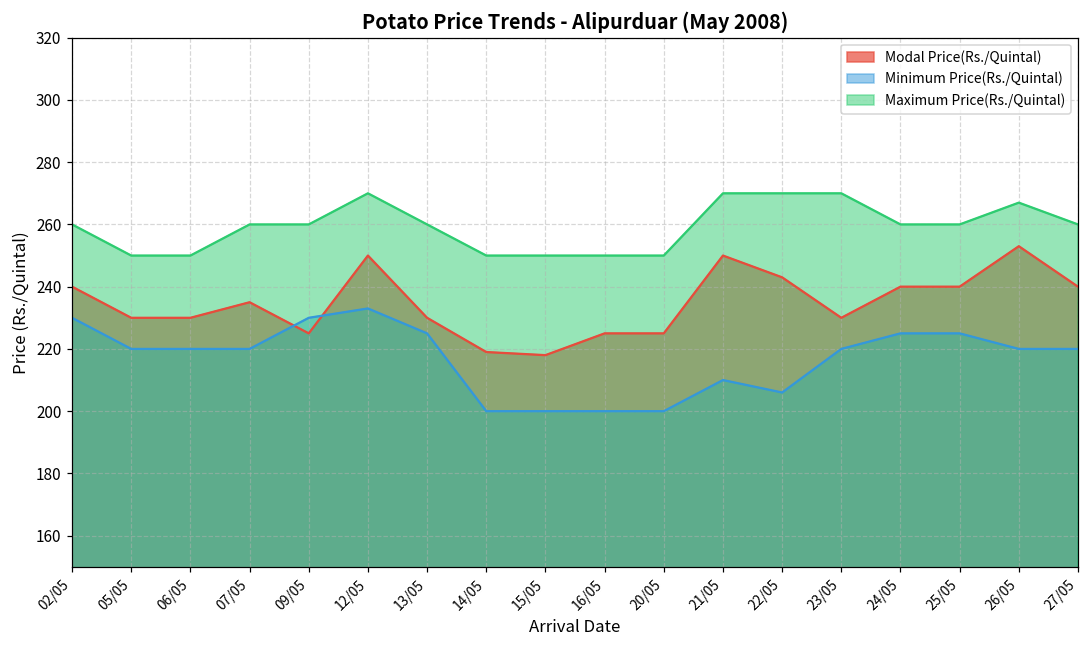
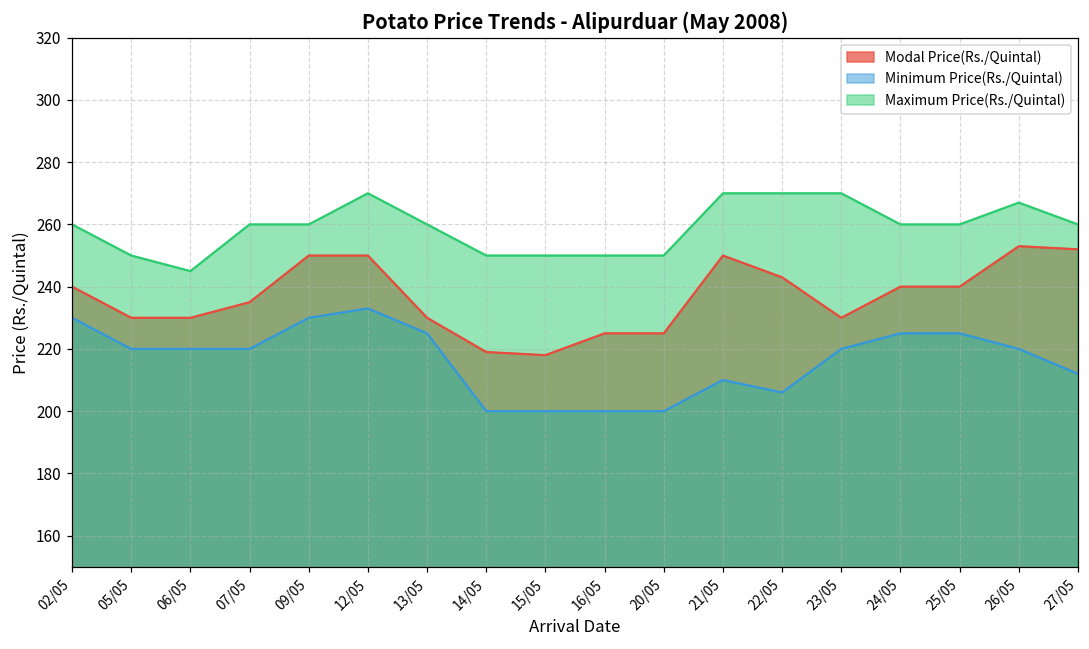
Maximum Price(Rs./Quintal), 06/05: 250 -> 245
Modal Price(Rs./Quintal), 09/05: 225 -> 250
Modal Price(Rs./Quintal), 27/05: 240 -> 252
Minimum Price(Rs./Quintal), 27/05: 220 -> 212
